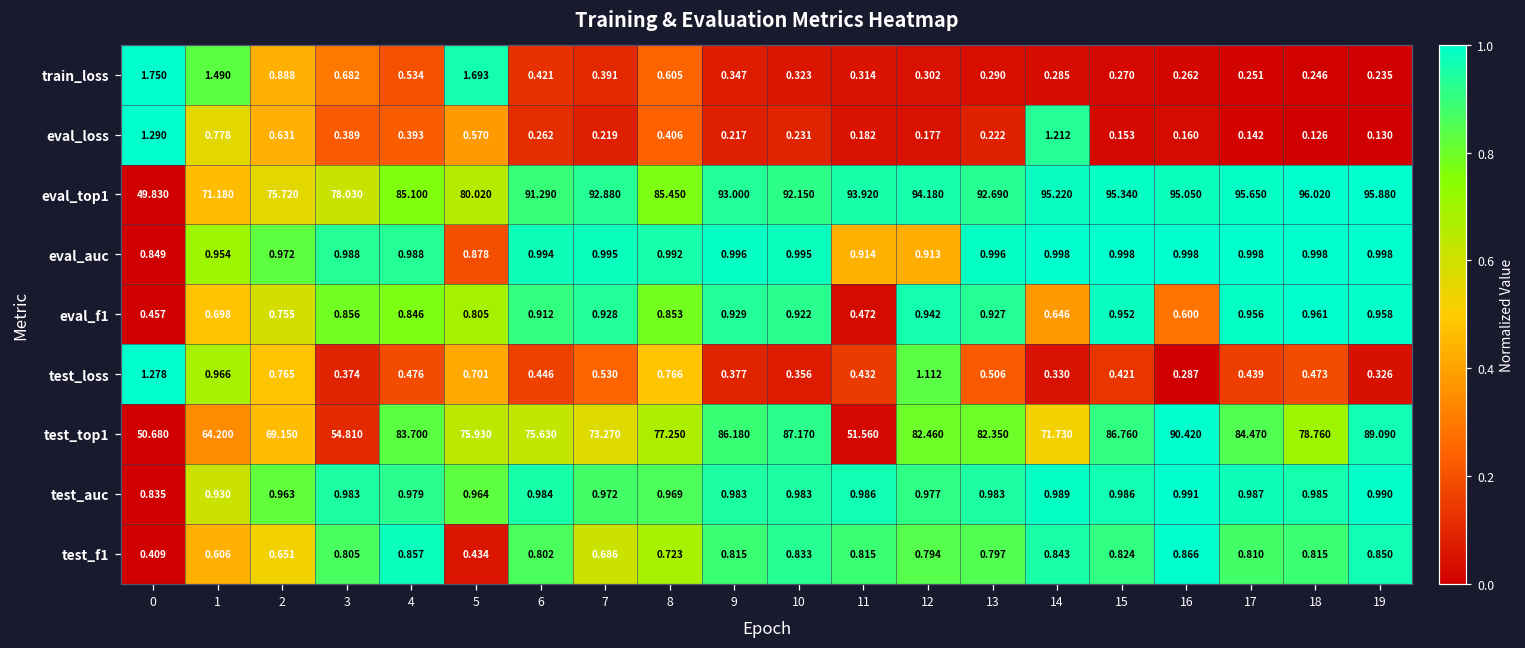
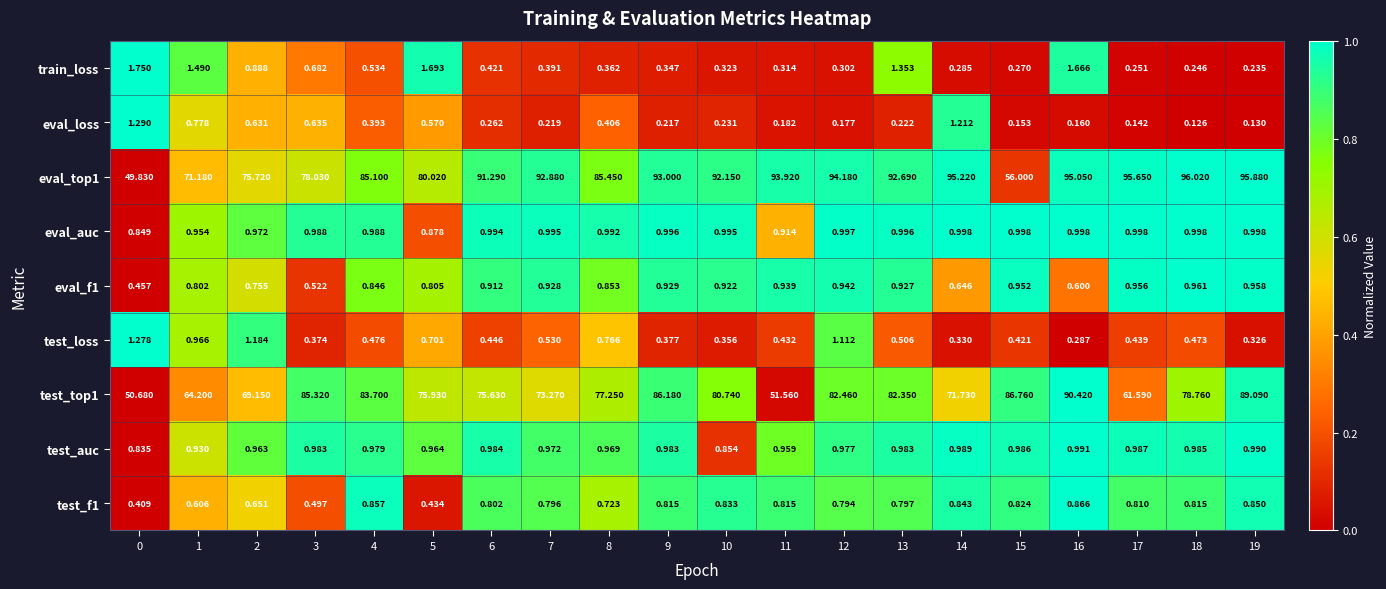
train_loss, 8: 0.605 -> 0.362
train_loss, 13: 0.290 -> 1.353
train_loss, 16: 0.262 -> 1.666
eval_loss, 3: 0.389 -> 0.635
eval_top1, 15: 95.340 -> 56.000
eval_auc, 12: 0.913 -> 0.997
eval_f1, 1: 0.698 -> 0.802
eval_f1, 3: 0.856 -> 0.522
eval_f1, 11: 0.472 -> 0.939
test_loss, 2: 0.765 -> 1.184
test_top1, 3: 54.810 -> 85.320
test_top1, 10: 87.170 -> 80.740
test_top1, 17: 84.470 -> 61.590
test_auc, 10: 0.983 -> 0.854
test_auc, 11: 0.986 -> 0.959
test_f1, 3: 0.805 -> 0.497
test_f1, 7: 0.686 -> 0.796
